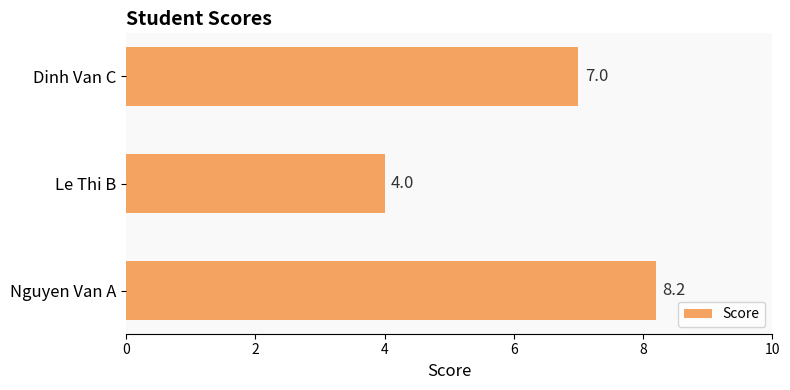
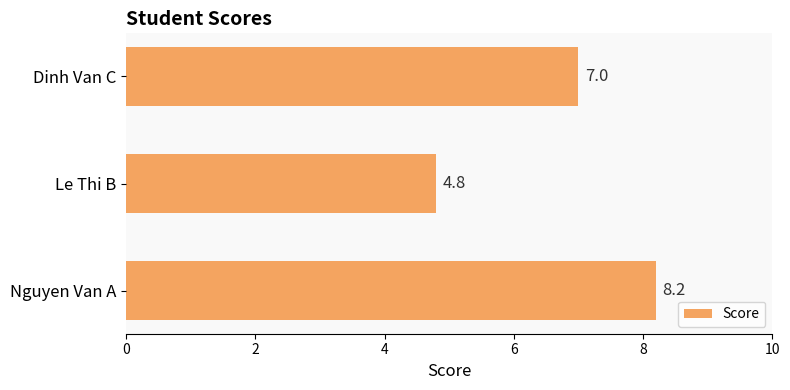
Le Thi B: 4.0 -> 4.8
